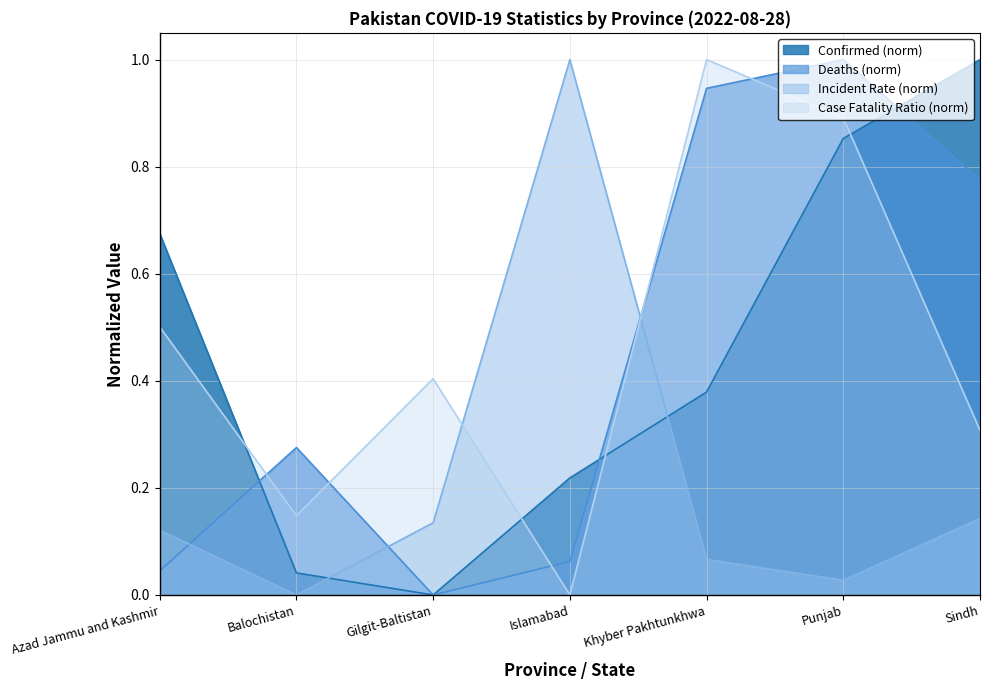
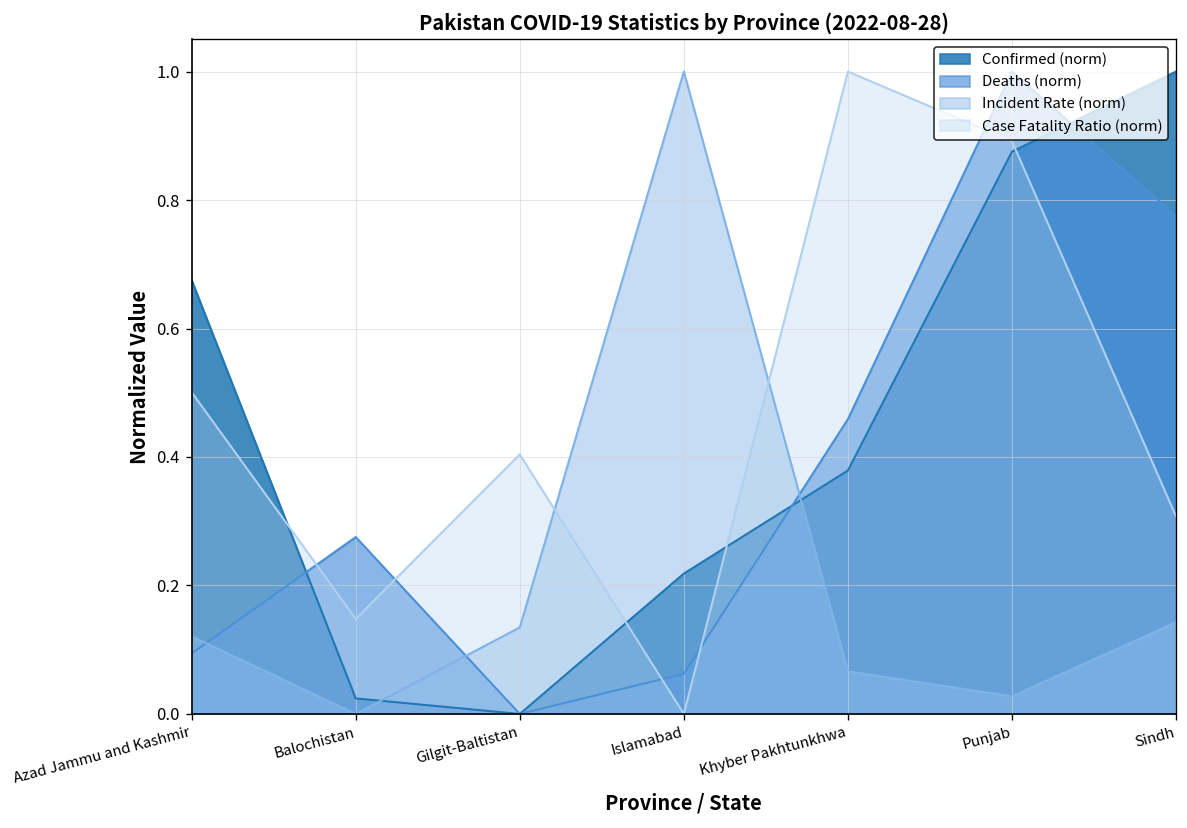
Deaths (norm), Azad Jammu and Kashmir: 0.04 -> 0.09
Confirmed (norm), Balochistan: 0.04 -> 0.02
Deaths (norm), Khyber Pakhtunkhwa: 0.95 -> 0.46
Confirmed (norm), Punjab: 0.85 -> 0.88
